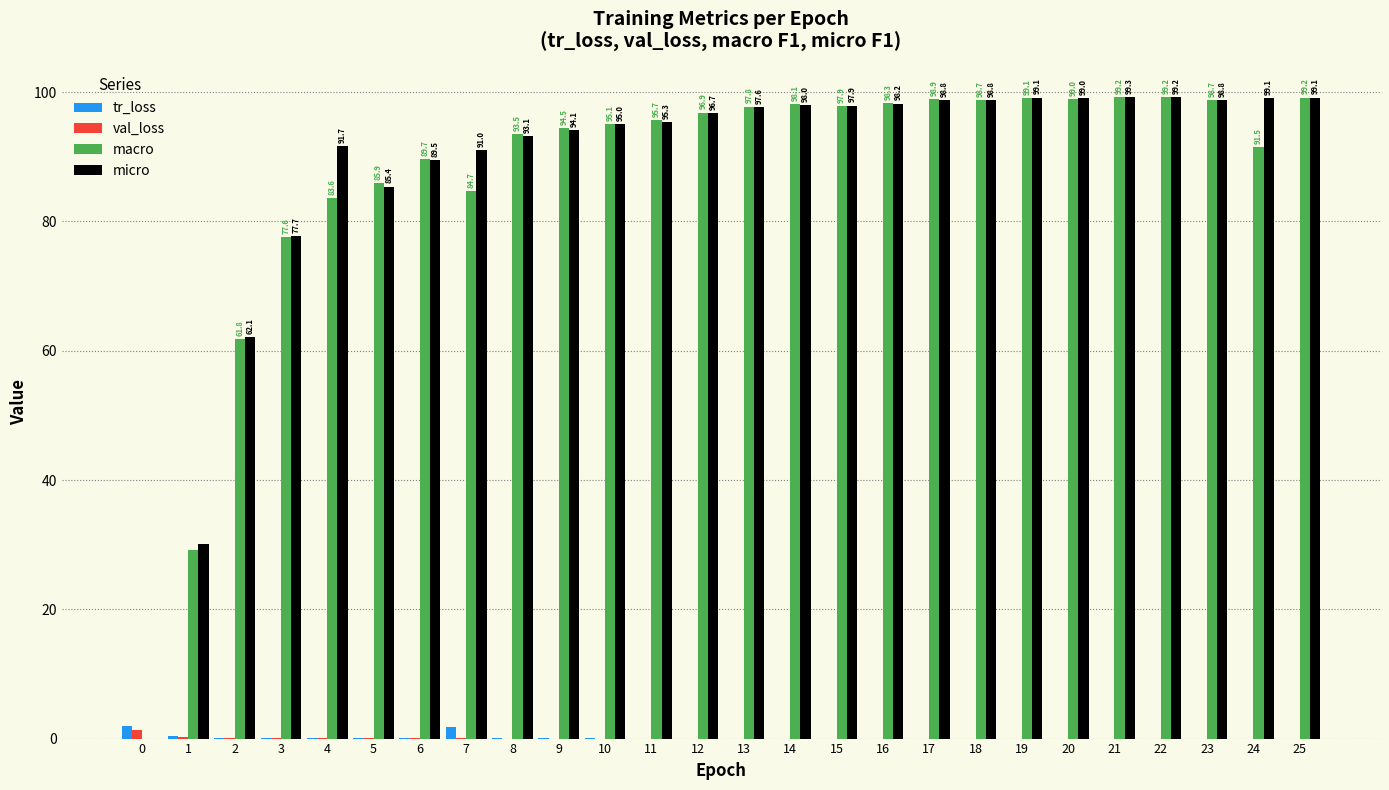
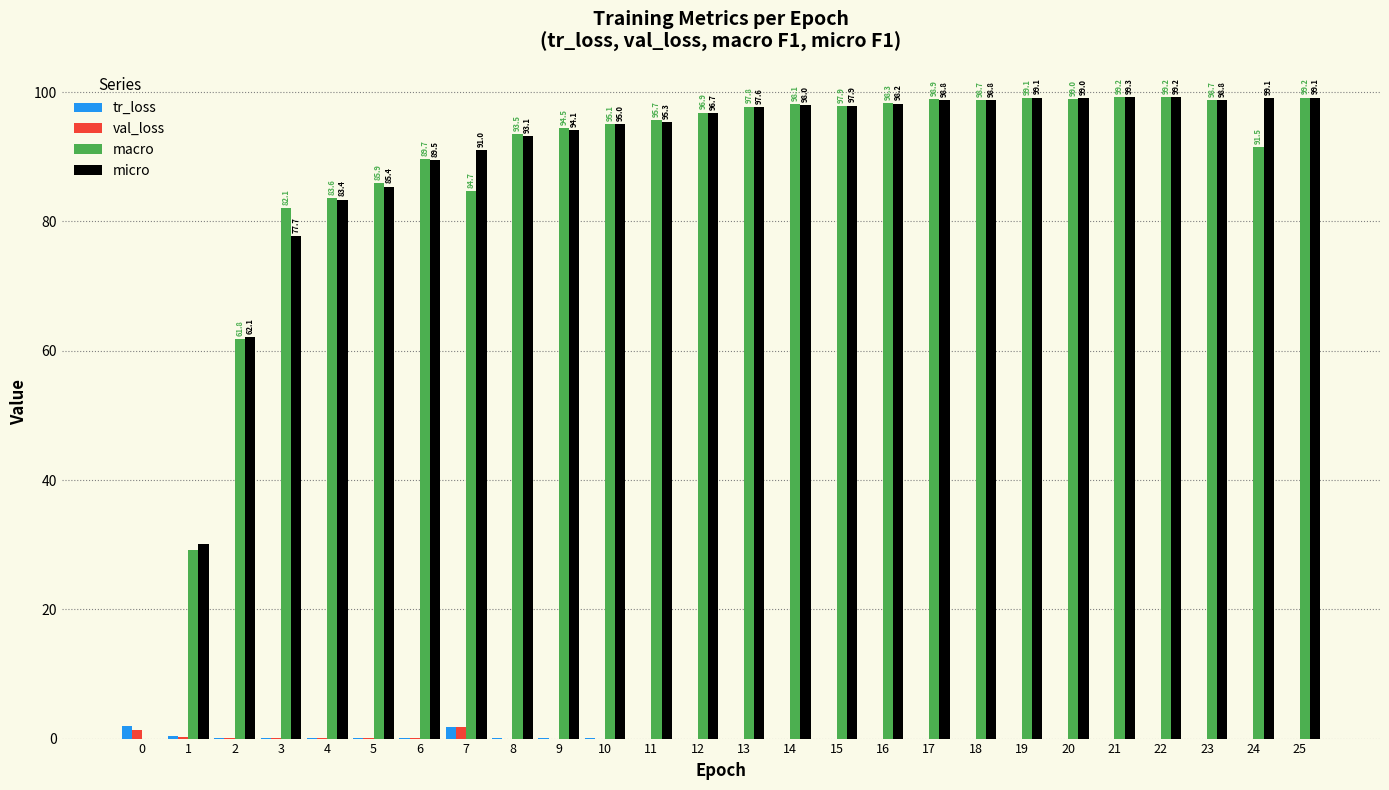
macro, 3: 77.6 -> 82.1
micro, 4: 91.7 -> 83.4
val_loss, 7: 0 -> 2
